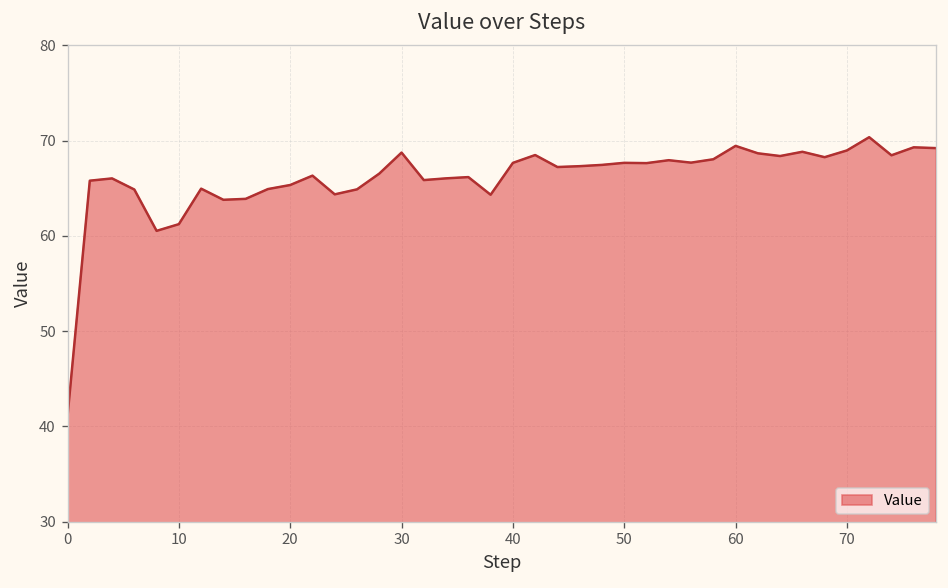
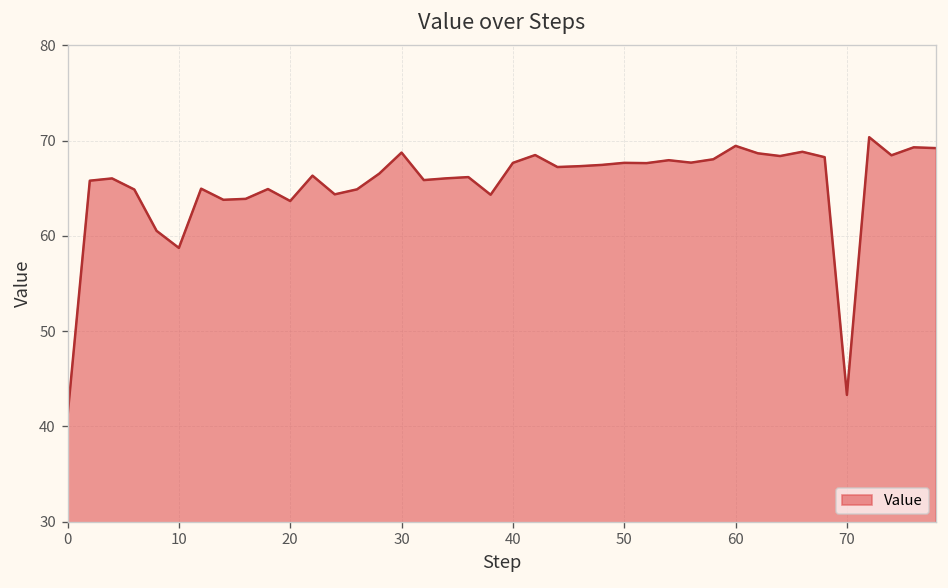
10: 61 -> 59
20: 65 -> 64
70: 69 -> 43
